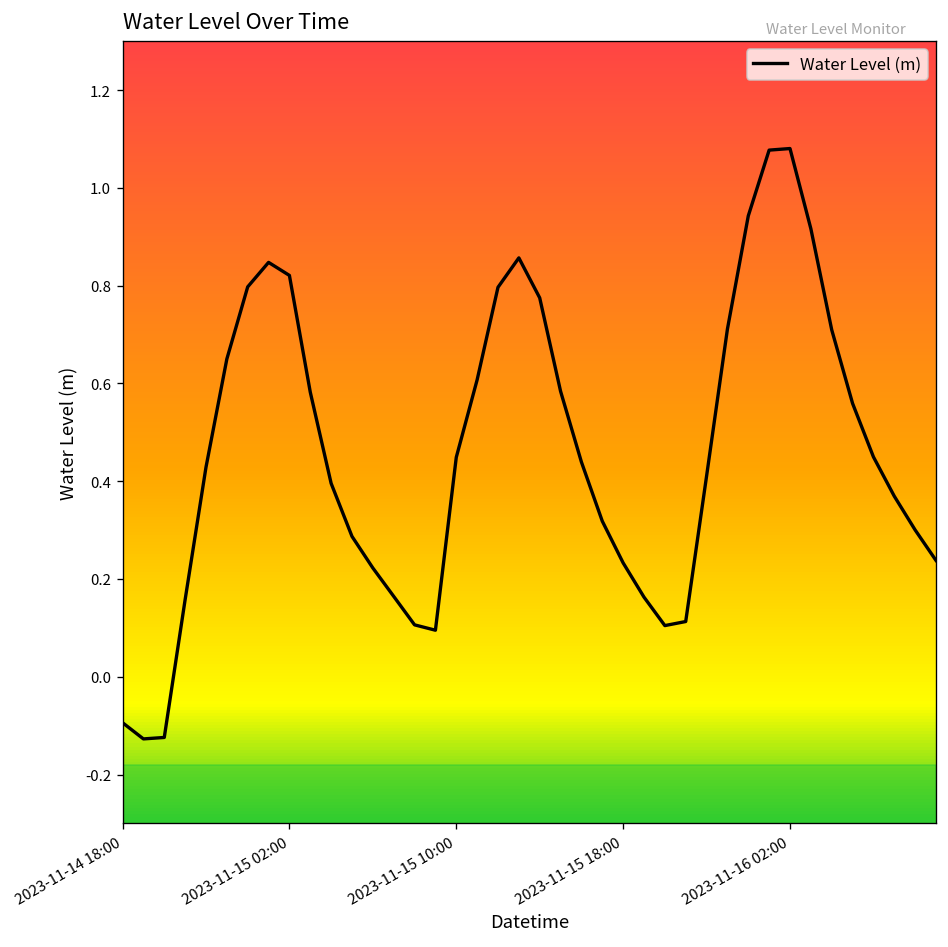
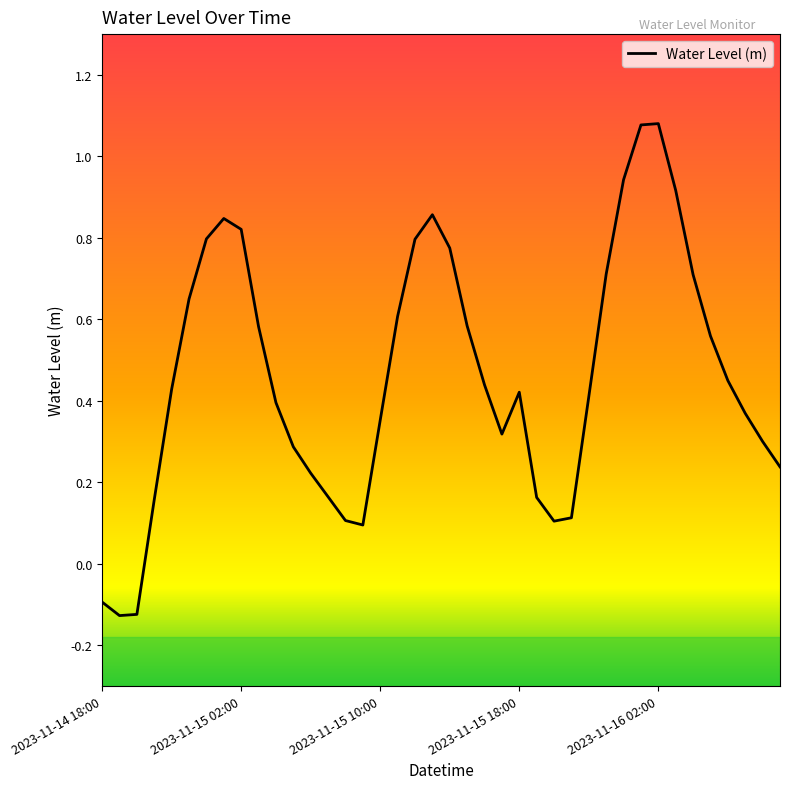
2023-11-15 10:00: 0.45 -> 0.35
2023-11-15 18:00: 0.23 -> 0.42
